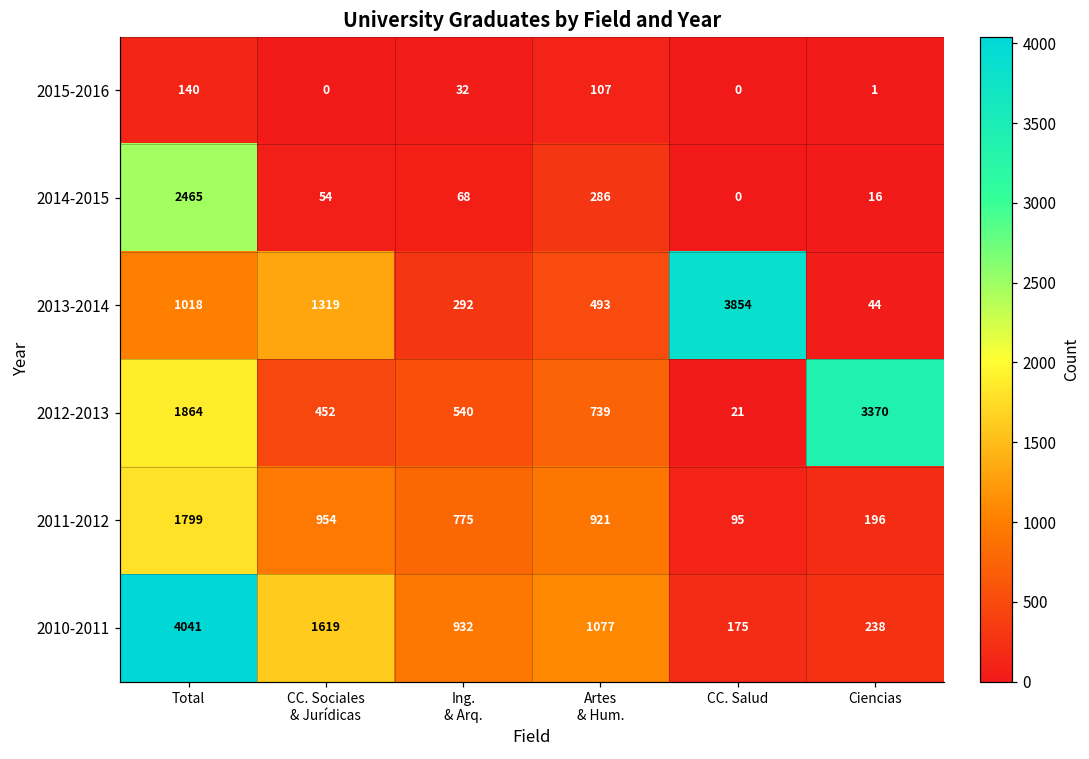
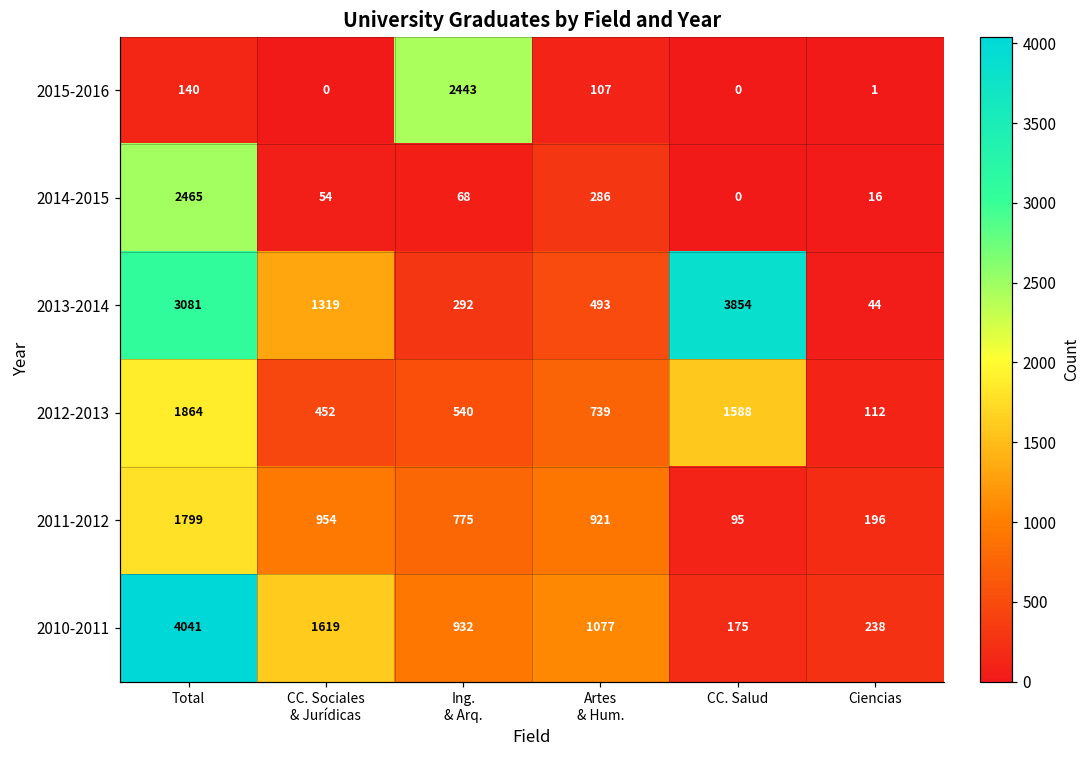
2015-2016, Ing. & Arq.: 32 -> 2443
2013-2014, Total: 1018 -> 3081
2012-2013, CC. Salud: 21 -> 1588
2012-2013, Ciencias: 3370 -> 112
